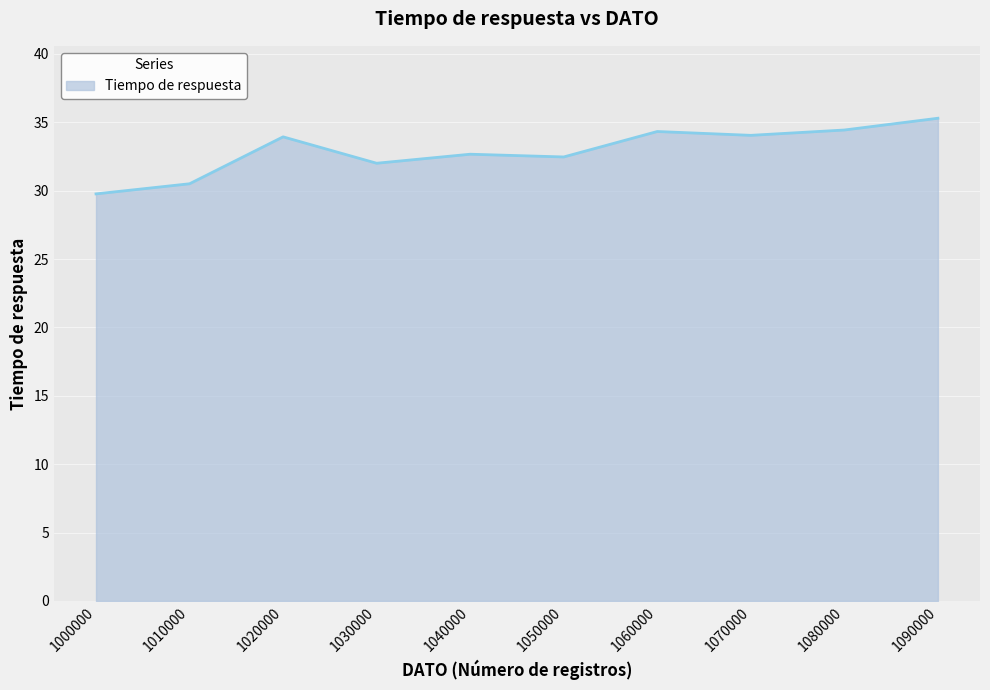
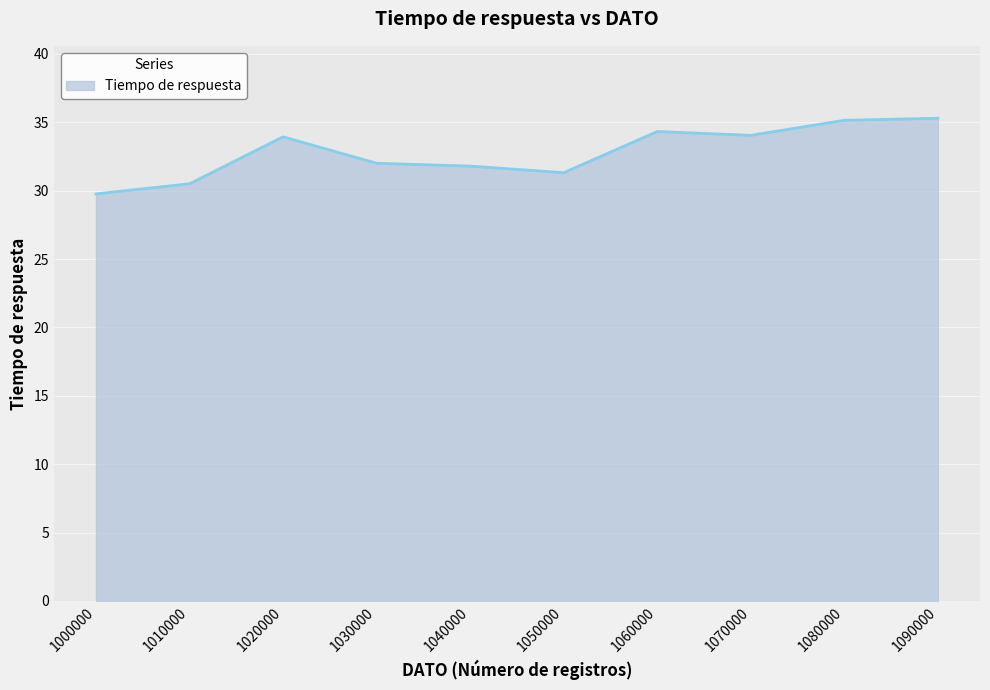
1040000: 32.7 -> 31.8
1050000: 32.5 -> 31.3
1080000: 34.4 -> 35.1
